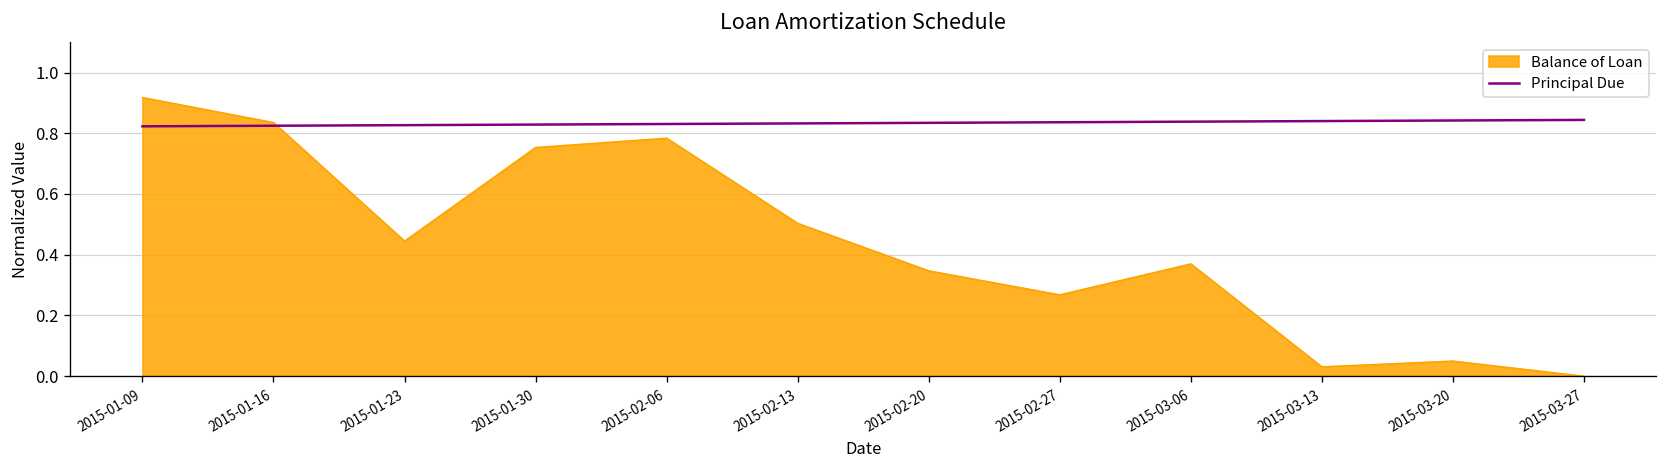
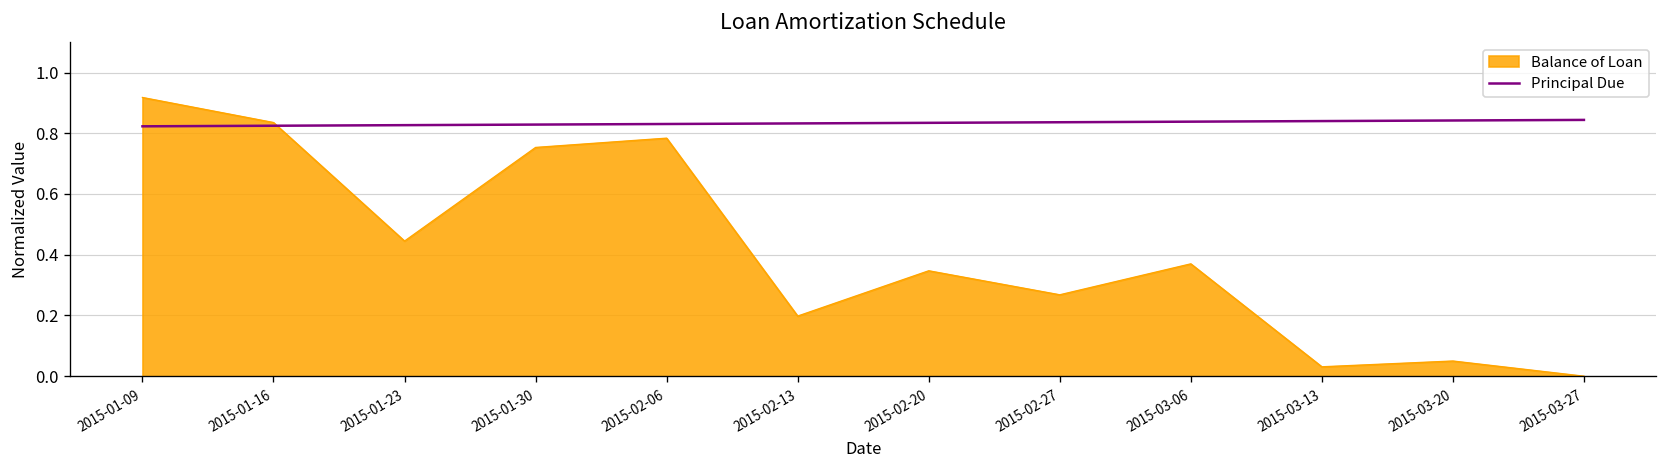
Balance of Loan, 2015-02-13: 0.50 -> 0.20
